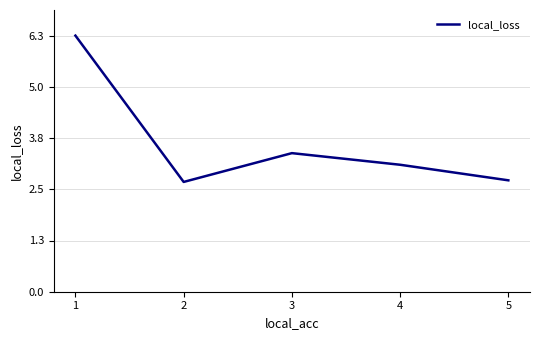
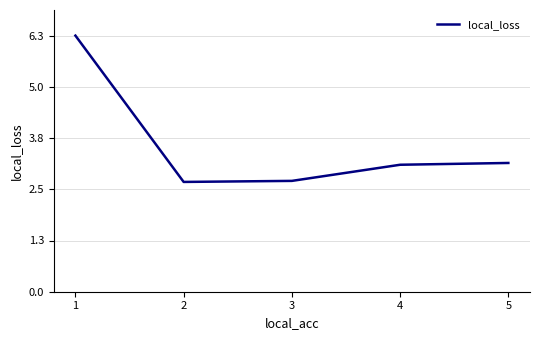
3: 3.4 -> 2.7
5: 2.7 -> 3.2
